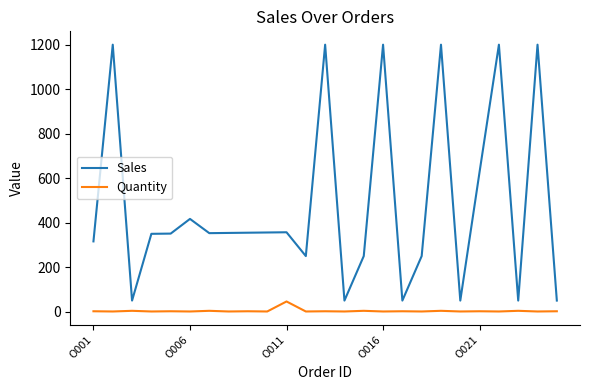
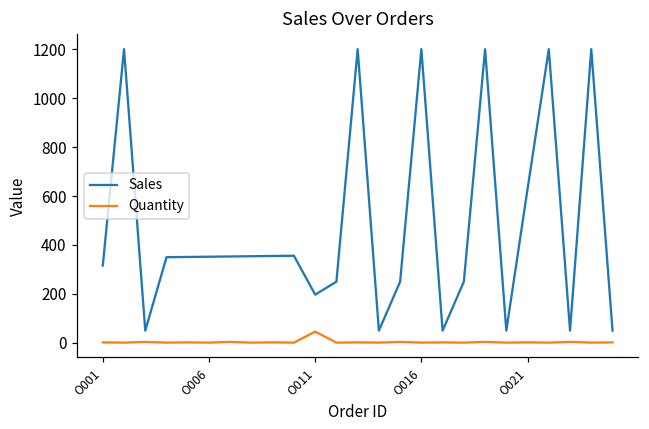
Sales, O006: 420 -> 350
Sales, O011: 360 -> 200
